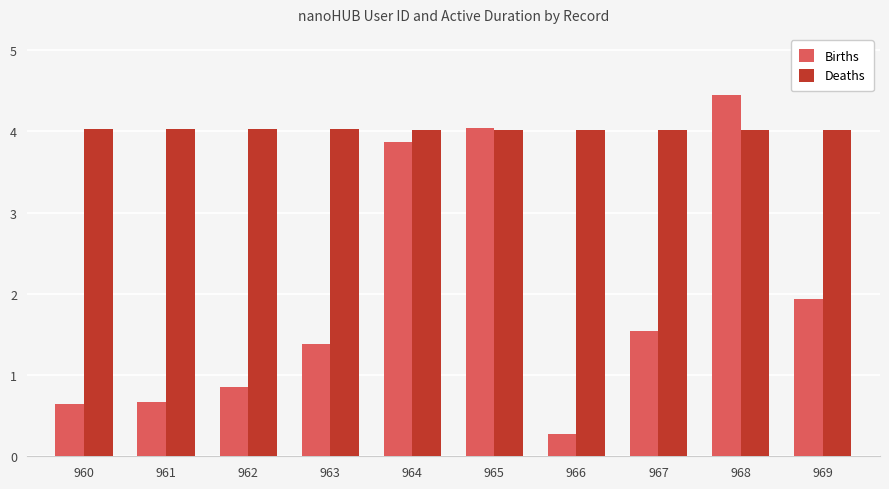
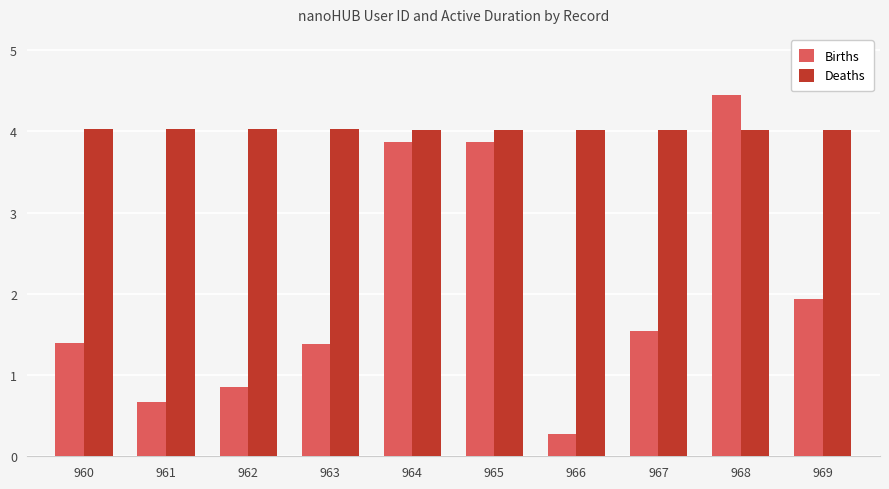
Births, 960: 0.6 -> 1.4
Births, 965: 4.0 -> 3.9
